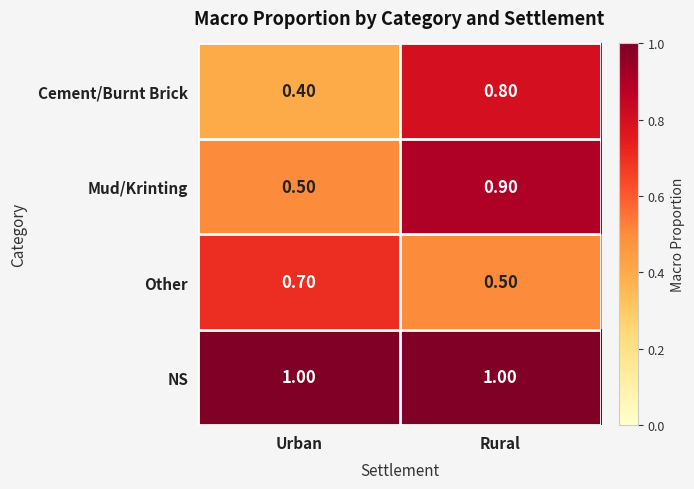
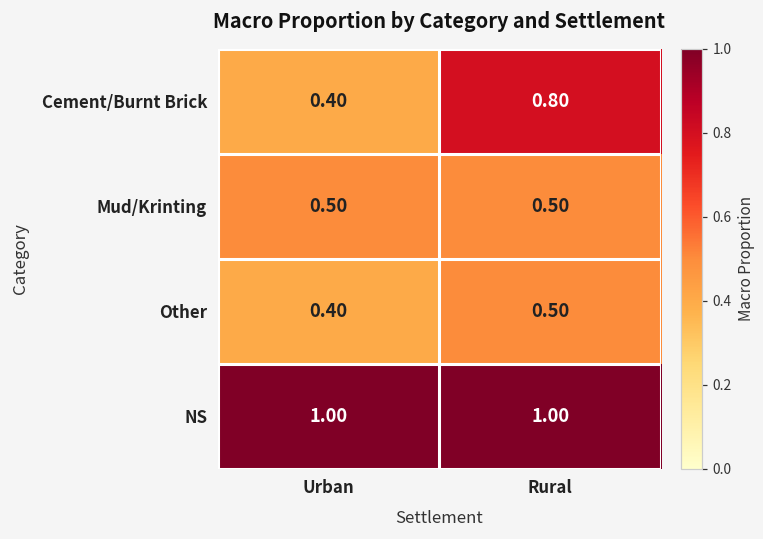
Mud/Krinting, Rural: 0.90 -> 0.50
Other, Urban: 0.70 -> 0.40
